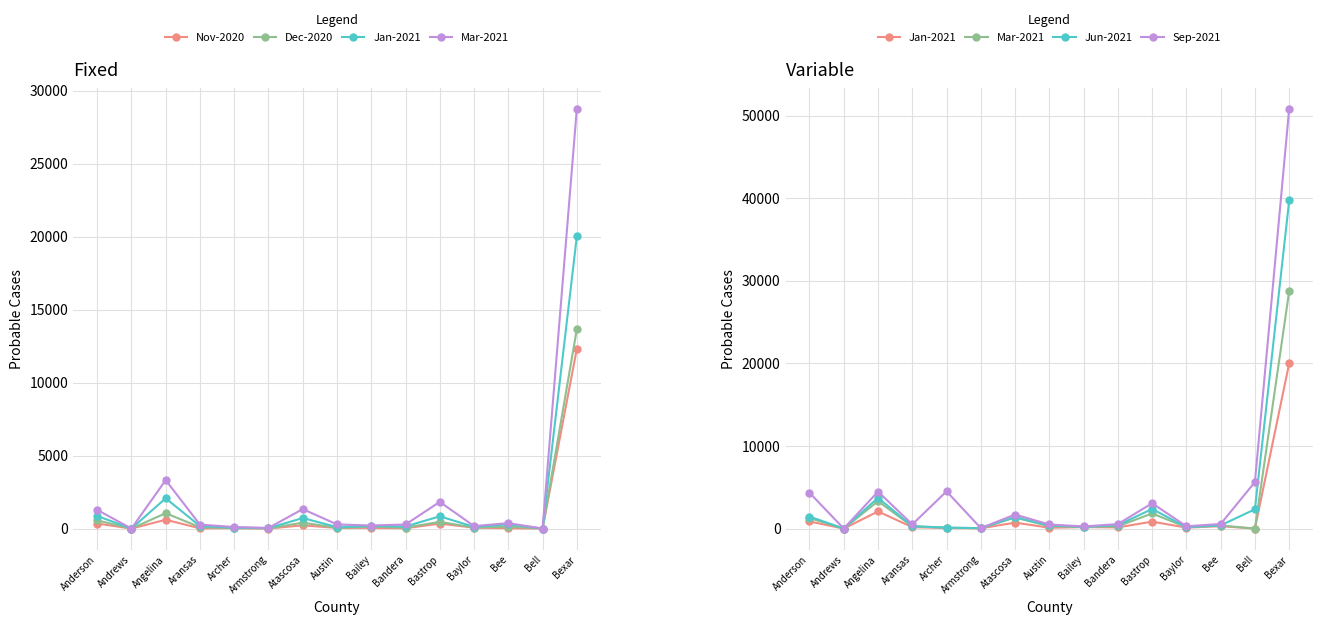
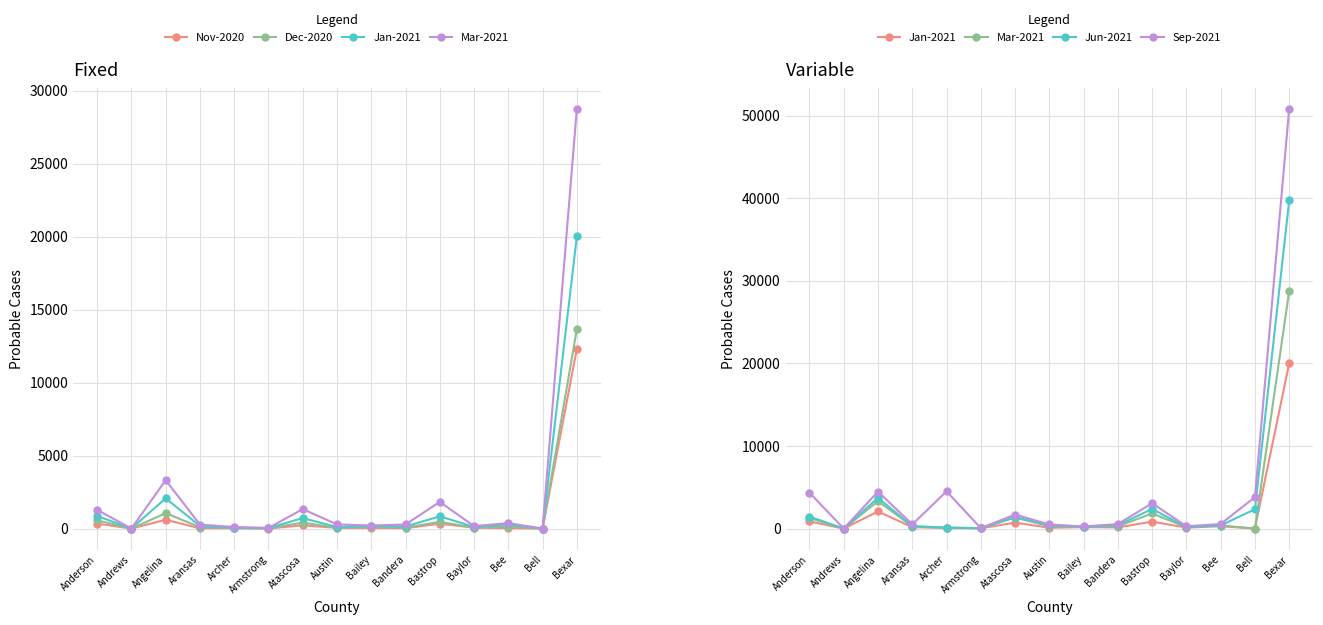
Variable, Sep-2021, Bell: 6000 -> 4000
